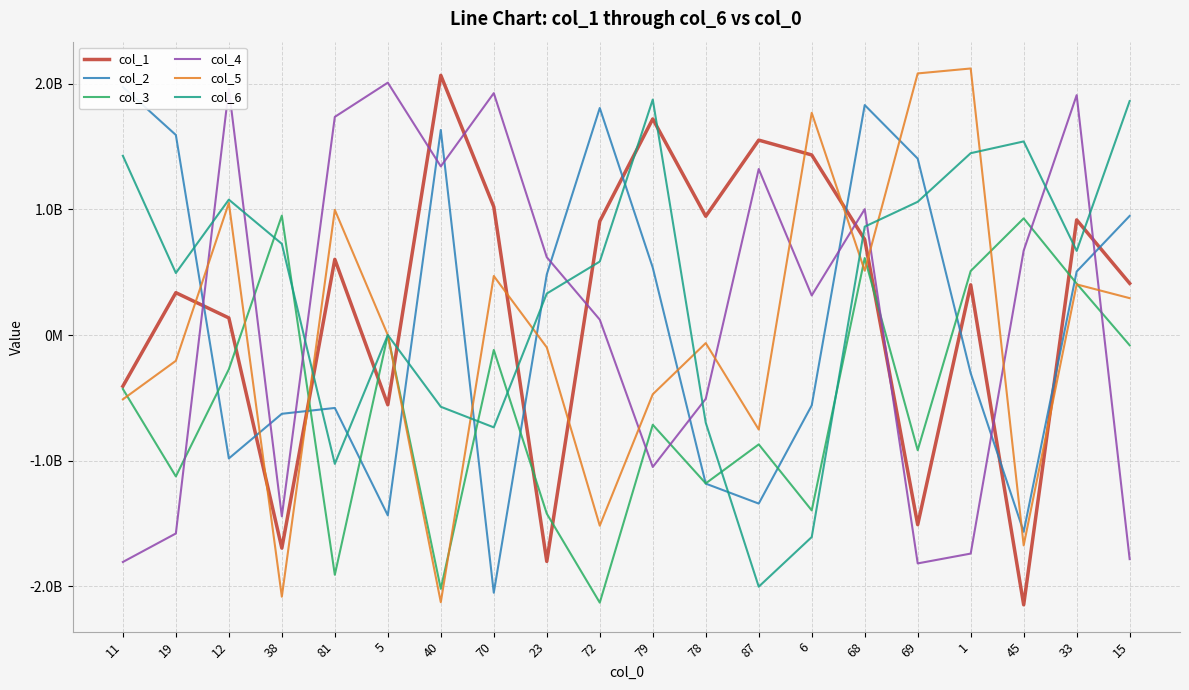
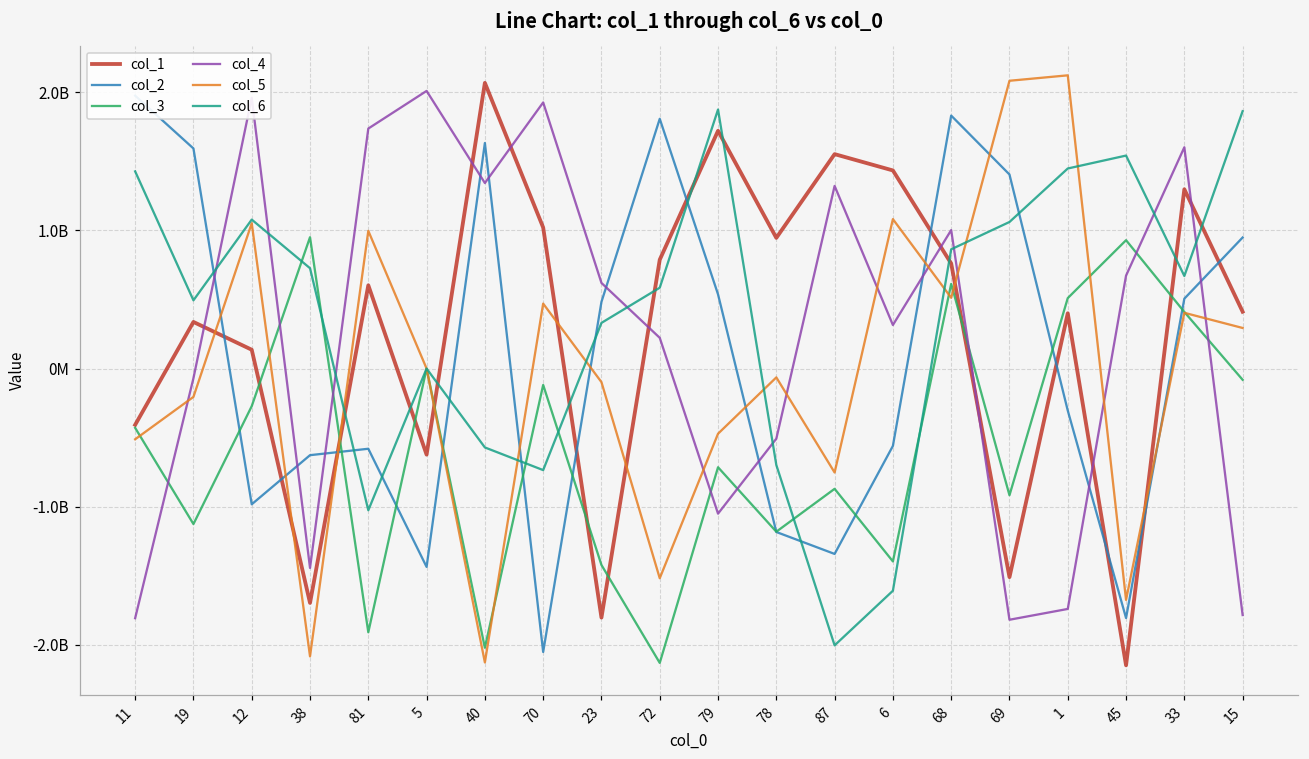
col_4, 19: -1580000000 -> -70000000
col_1, 5: -560000000 -> -620000000
col_1, 72: 910000000 -> 790000000
col_4, 72: 120000000 -> 220000000
col_5, 6: 1770000000 -> 1080000000
col_2, 45: -1570000000 -> -1810000000
col_1, 33: 920000000 -> 1300000000
col_4, 33: 1910000000 -> 1600000000
